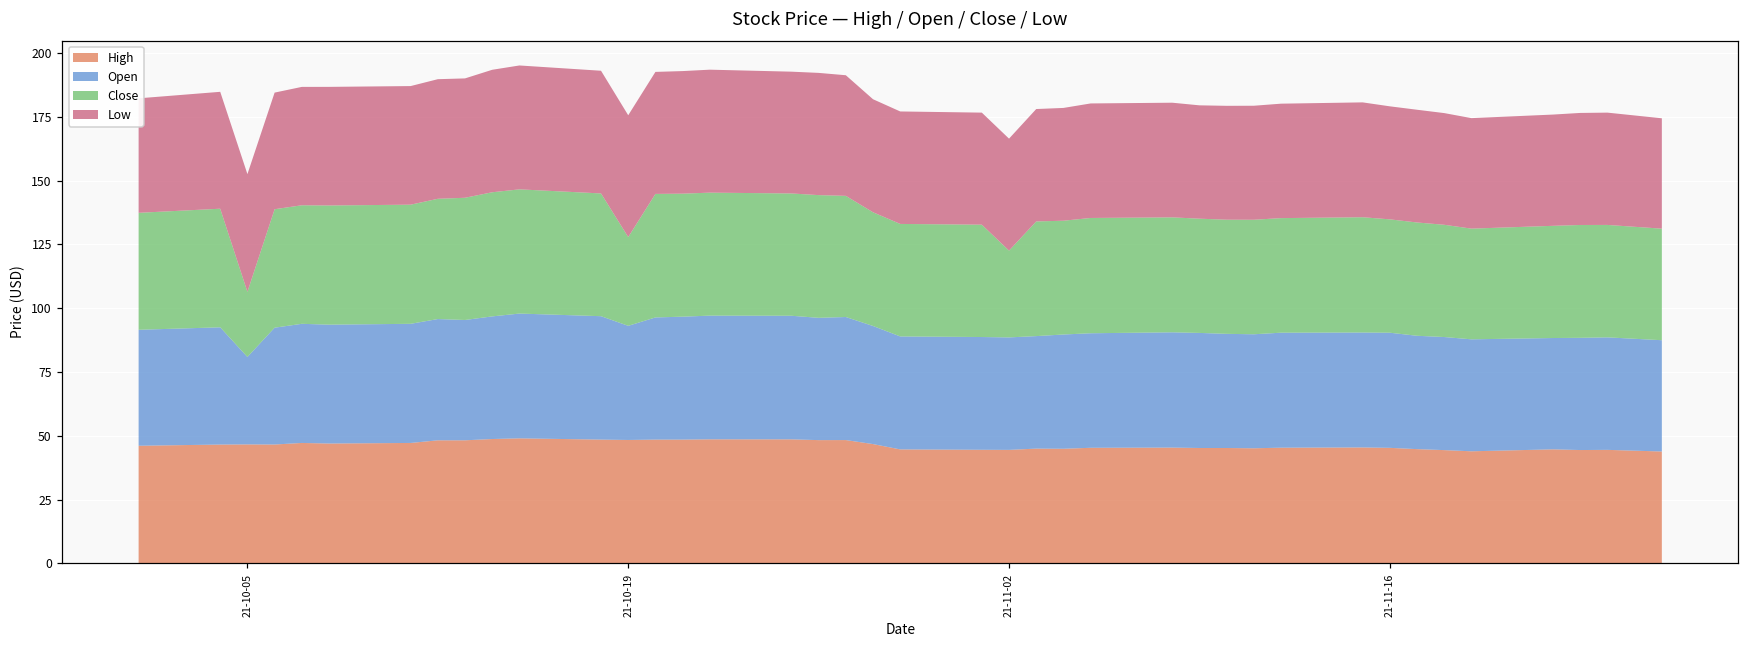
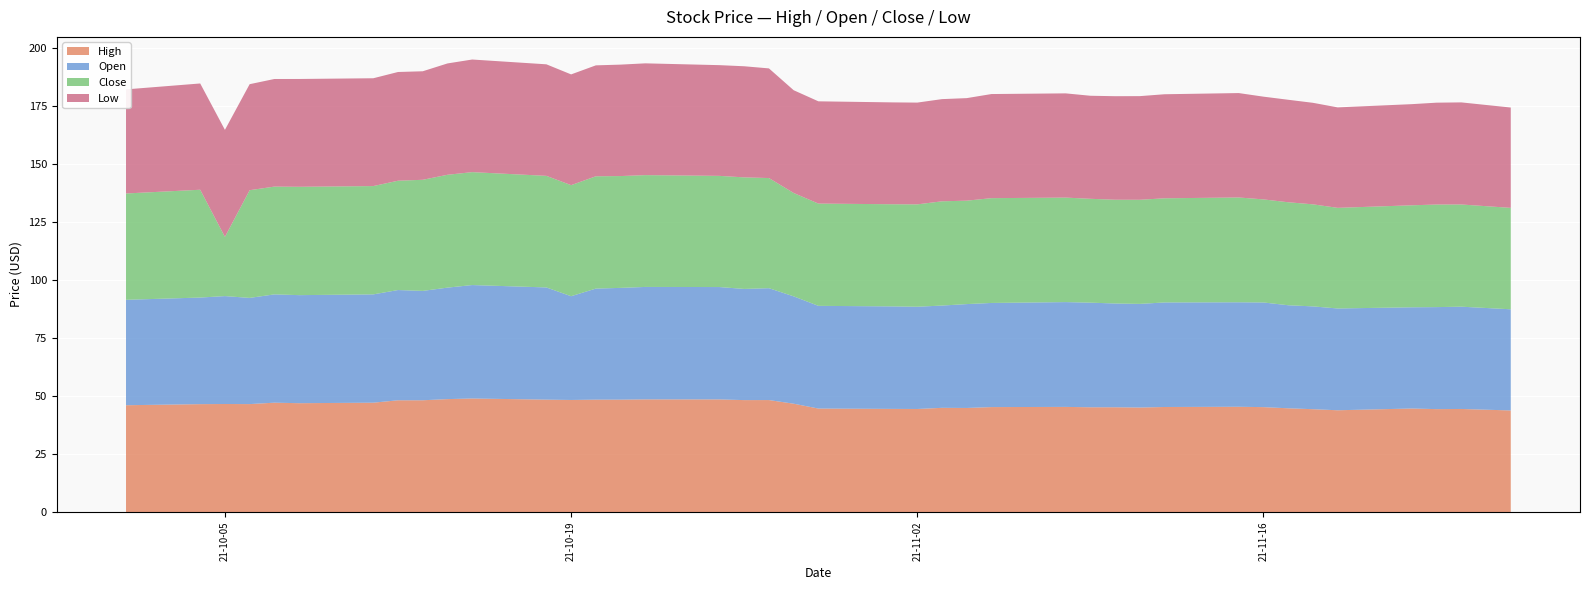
Open, 21-10-05: 34 -> 47
Close, 21-10-19: 35 -> 48
Close, 21-11-02: 34 -> 44
